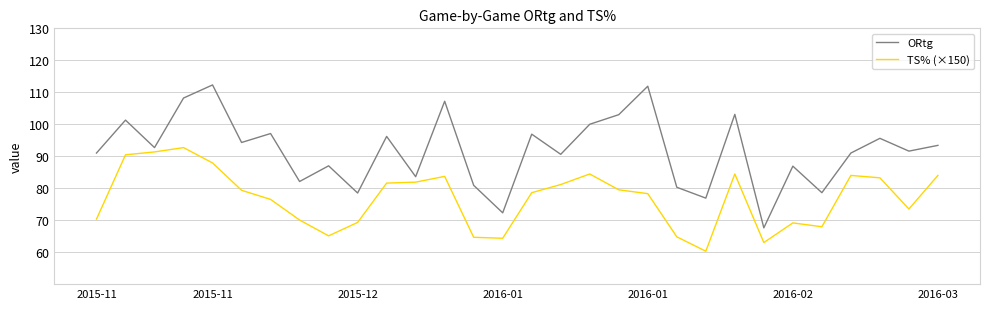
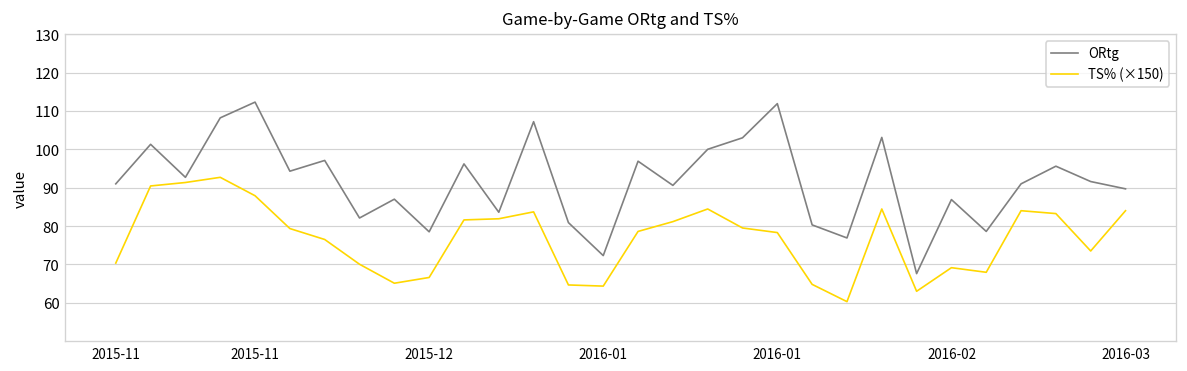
TS% (×150), 2015-12: 69 -> 67
ORtg, 2016-03: 93 -> 90
